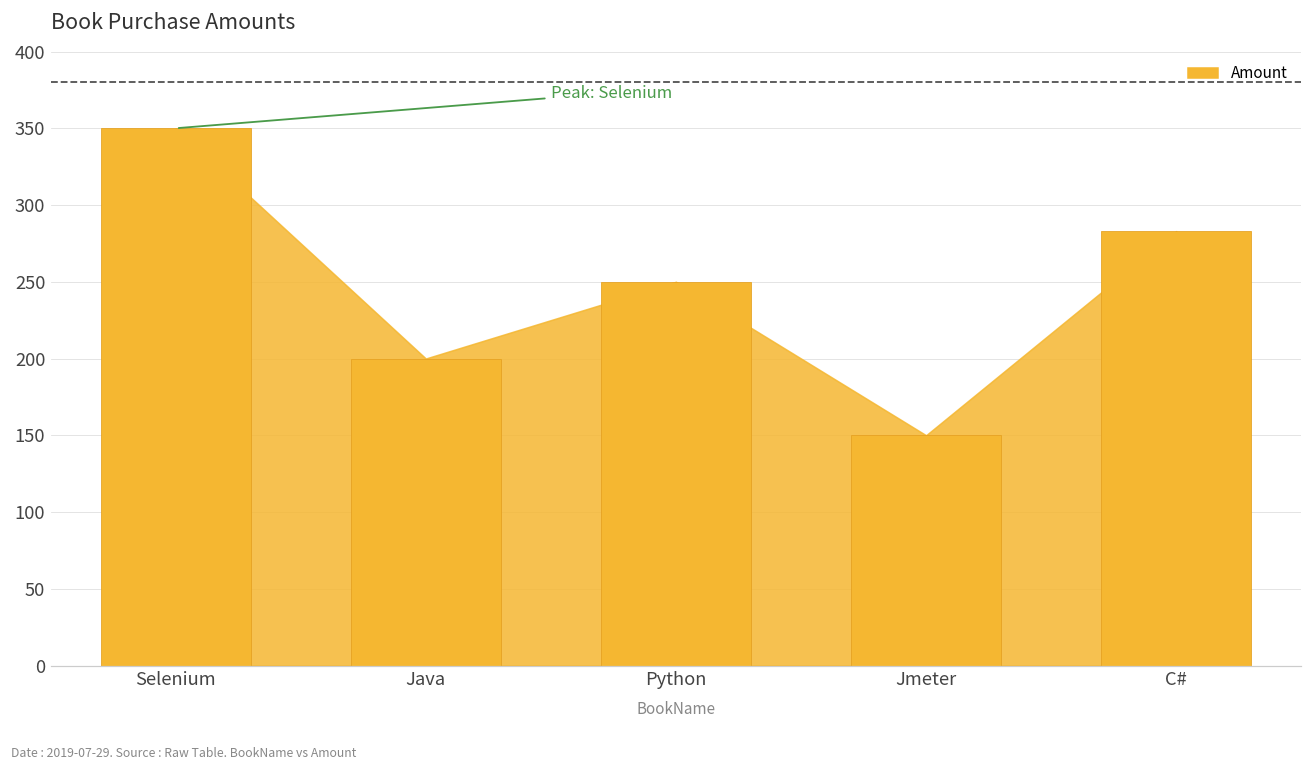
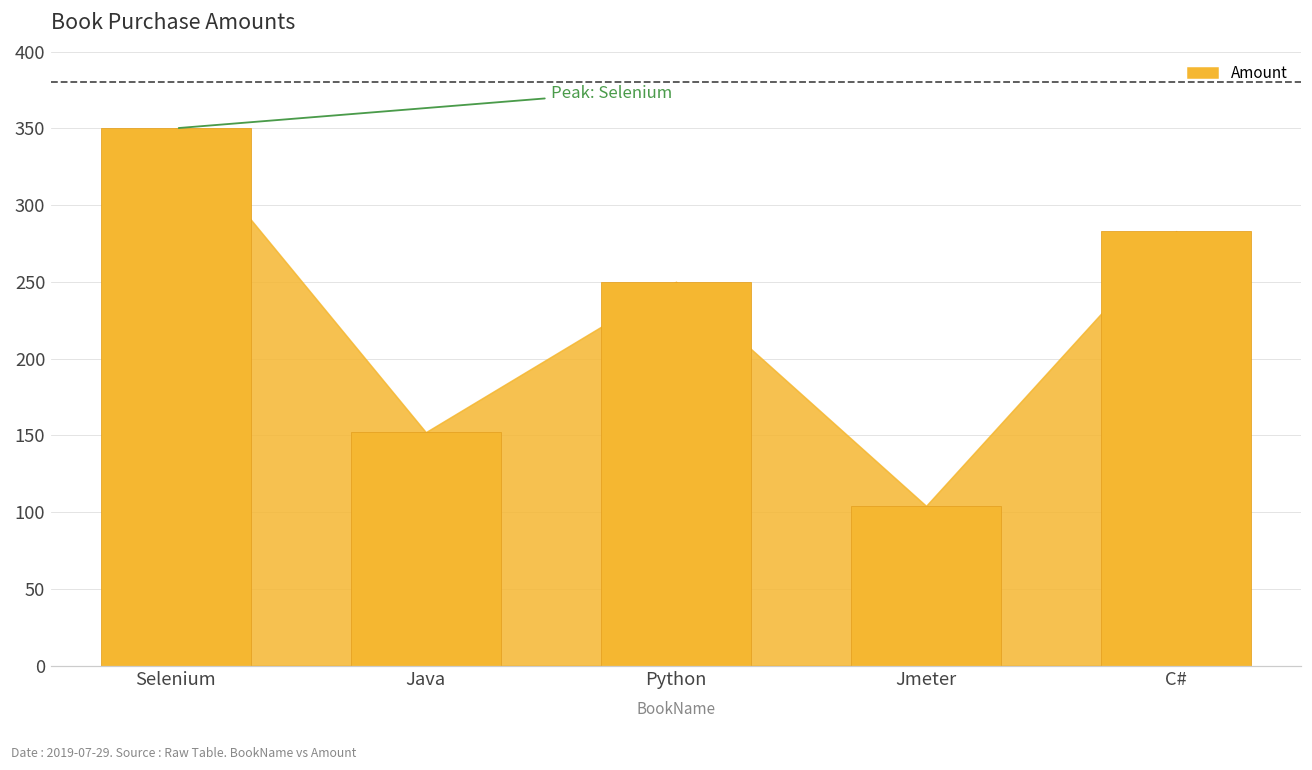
Java: 200 -> 152
Jmeter: 150 -> 104
